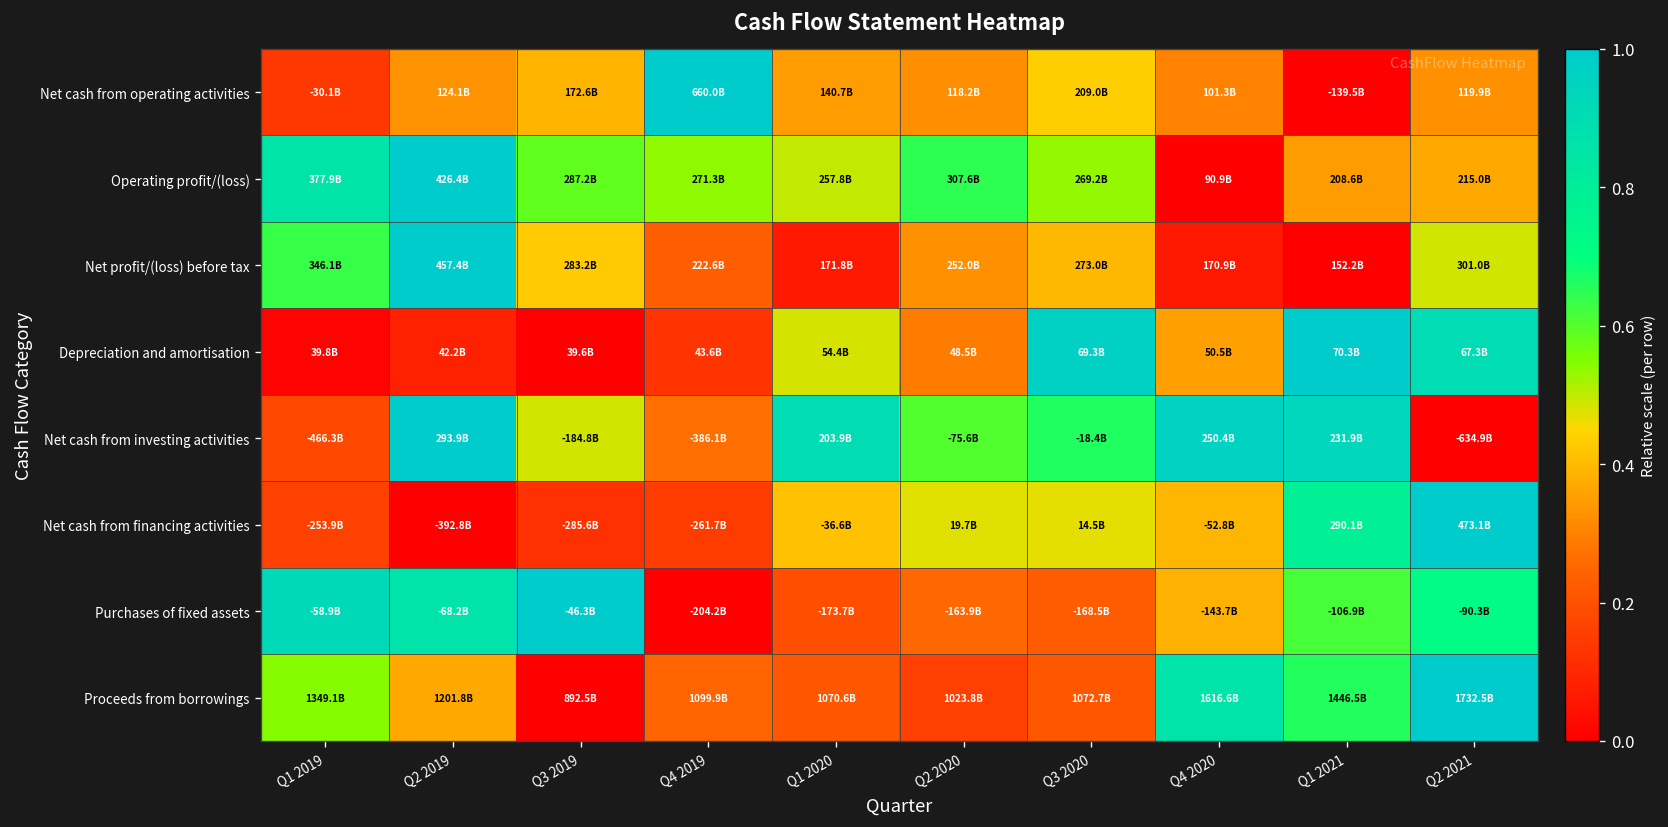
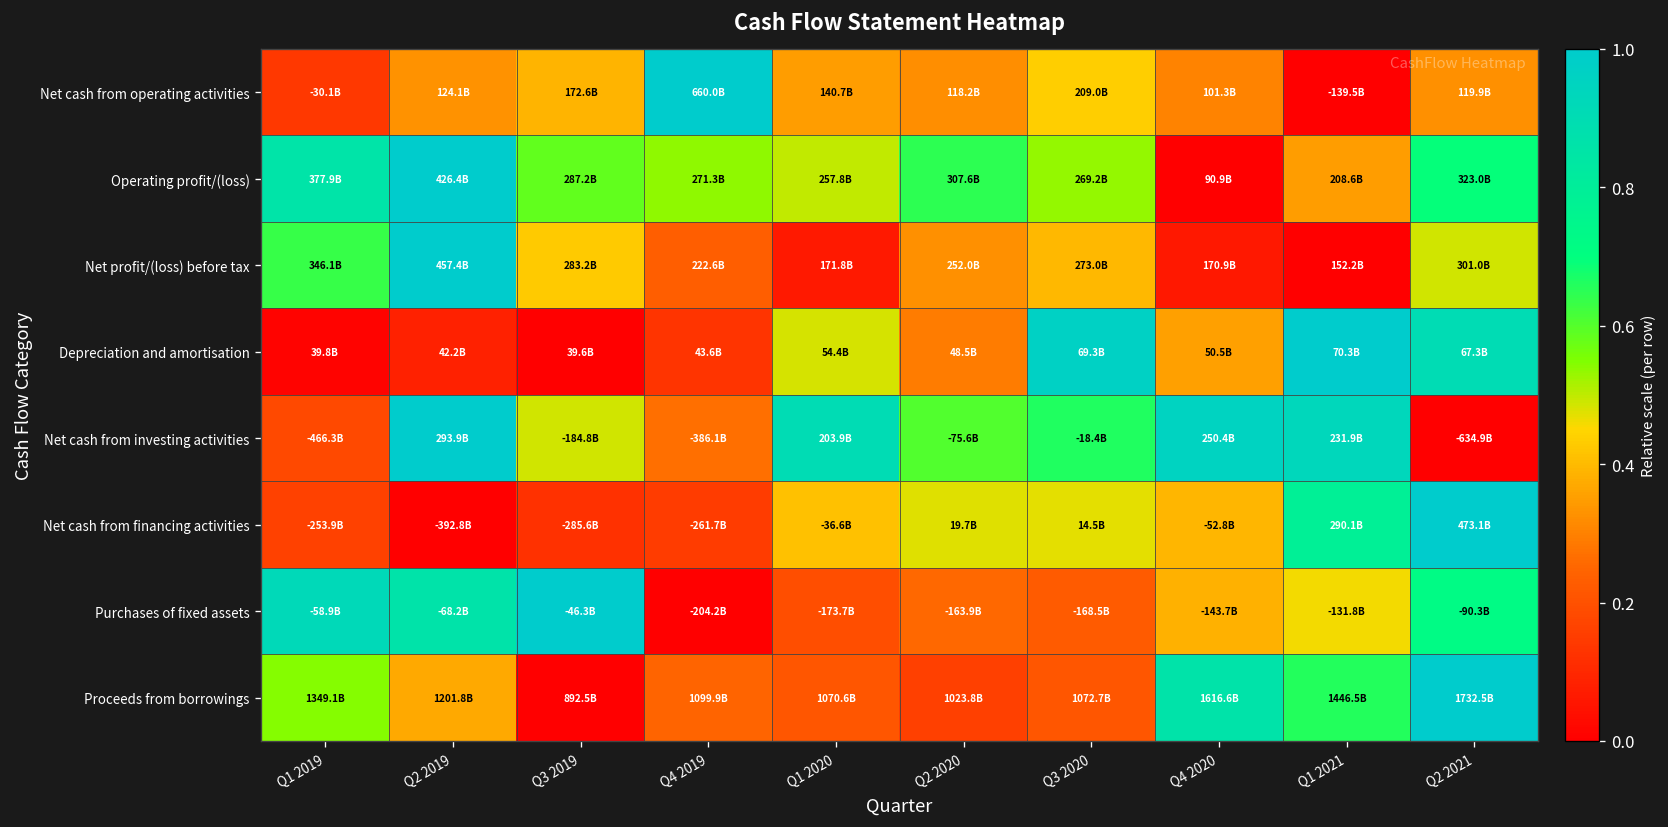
Operating profit/(loss), Q2 2021: 215.0B -> 323.0B
Purchases of fixed assets, Q1 2021: -106.9B -> -131.8B
